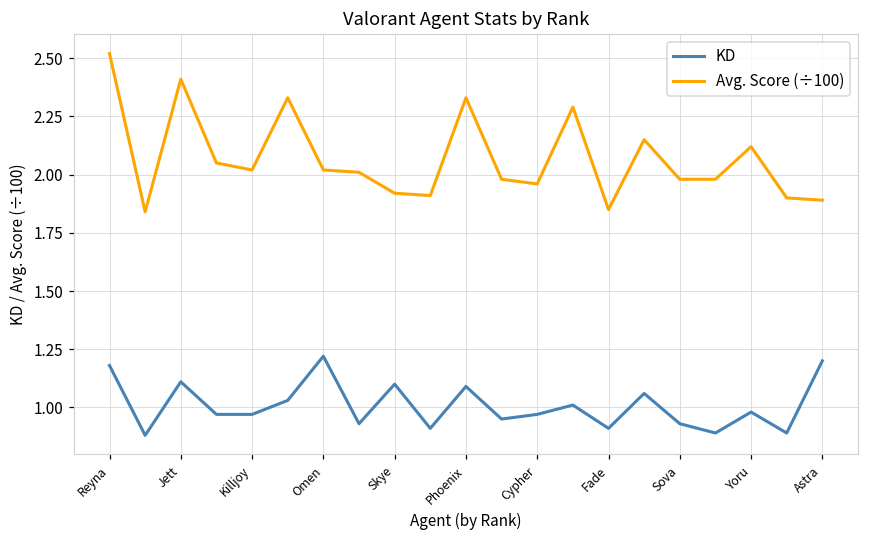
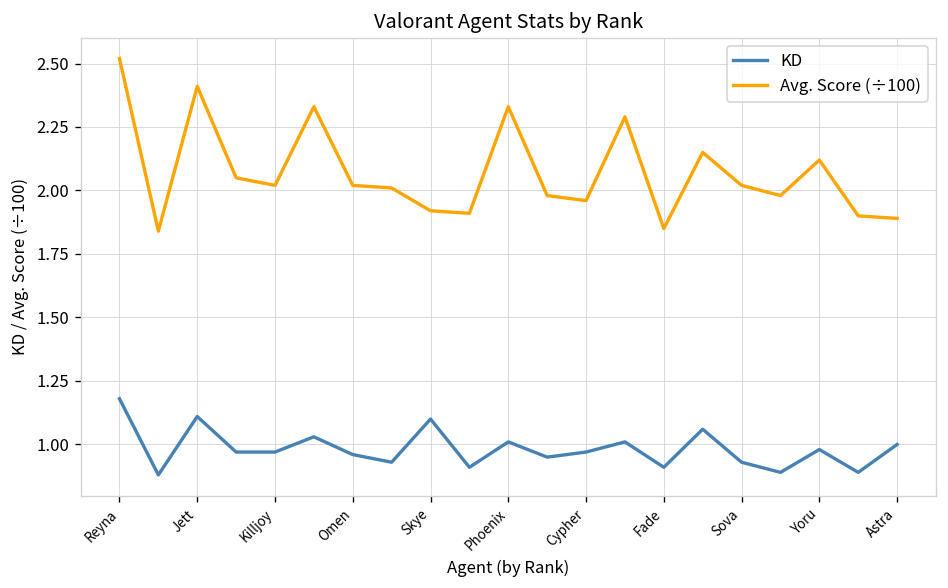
KD, Omen: 1.22 -> 0.96
KD, Phoenix: 1.09 -> 1.01
Avg. Score (÷100), Sova: 1.98 -> 2.02
KD, Astra: 1.2 -> 1.0
